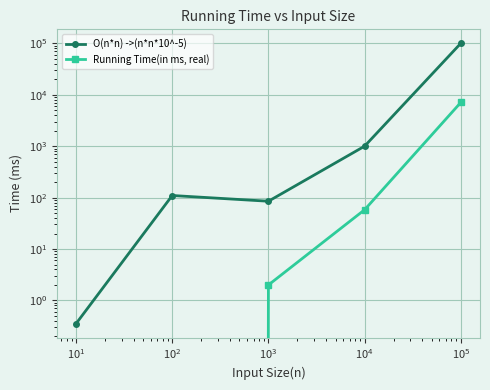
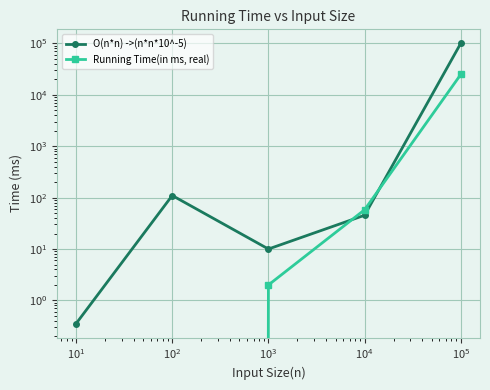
O(n*n) ->(n*n*10^-5), 10^3: 90 -> 10
O(n*n) ->(n*n*10^-5), 10^4: 1000 -> 50
Running Time(in ms, real), 10^5: 7000 -> 20000
